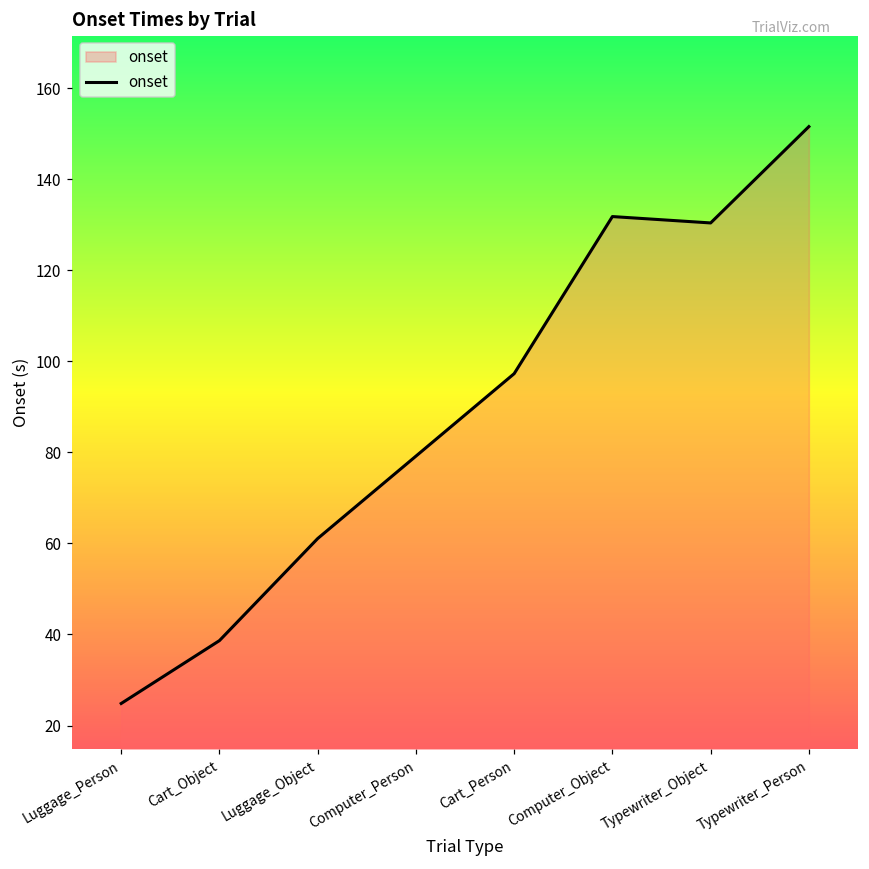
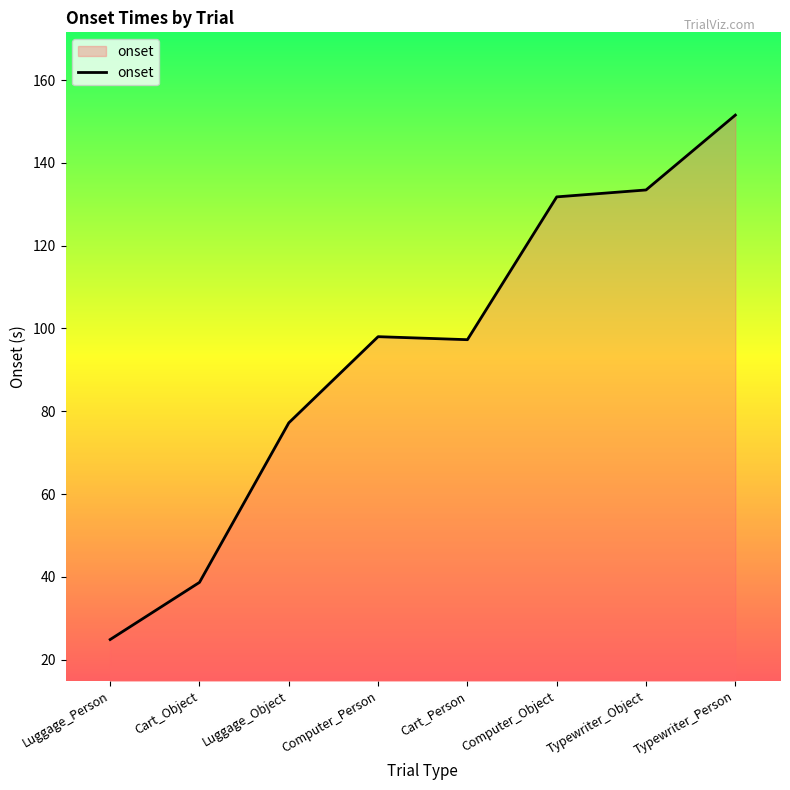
Luggage_Object: 61 -> 77
Computer_Person: 79 -> 98
Typewriter_Object: 130 -> 133
